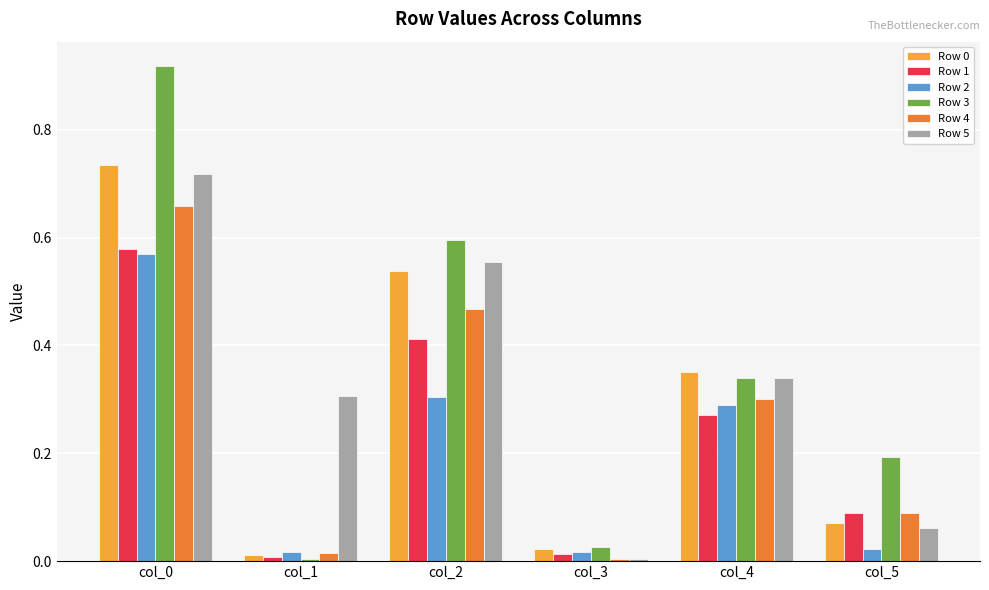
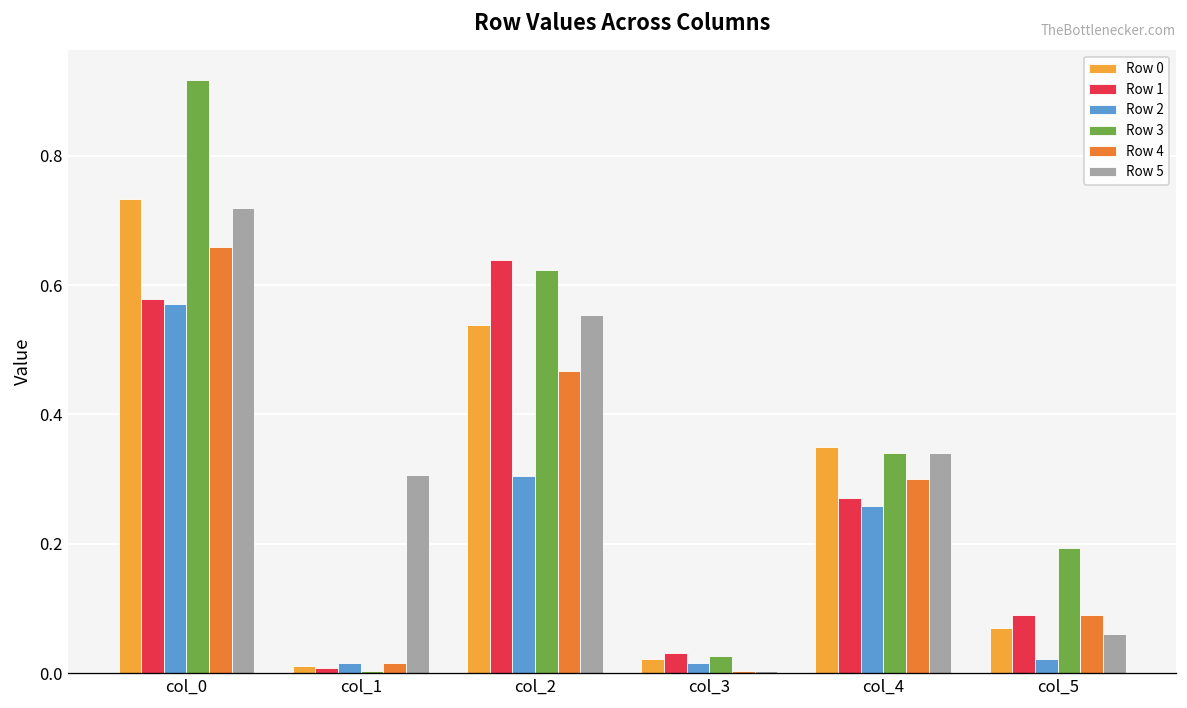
Row 1, col_2: 0.41 -> 0.64
Row 3, col_2: 0.59 -> 0.62
Row 1, col_3: 0.01 -> 0.03
Row 2, col_4: 0.29 -> 0.26
